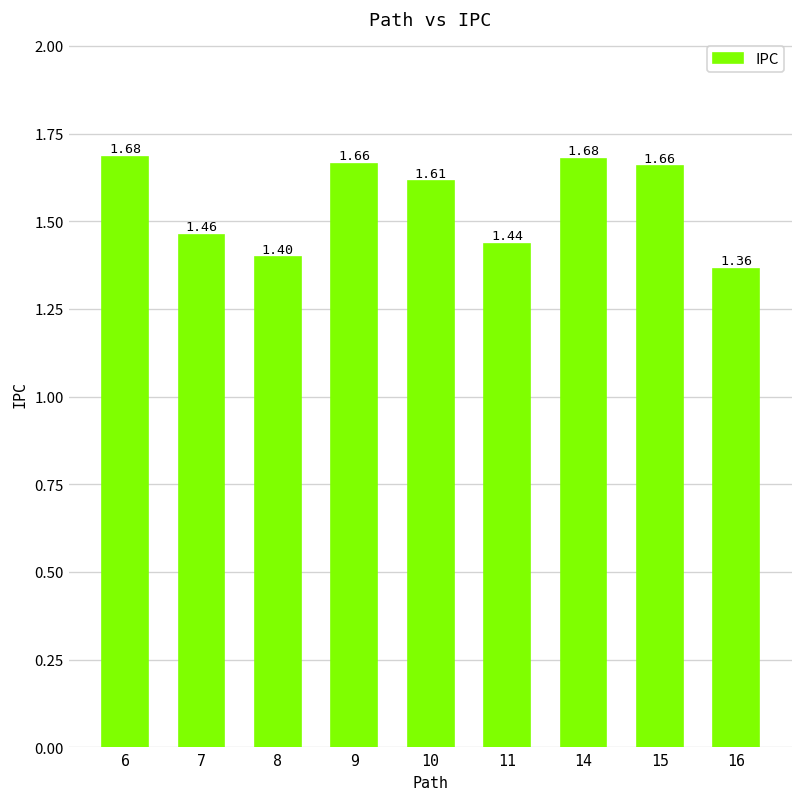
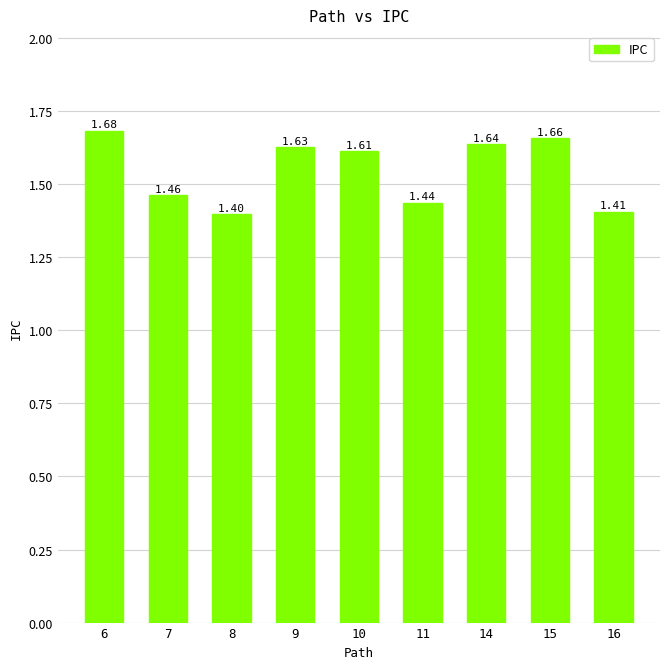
9: 1.66 -> 1.63
14: 1.68 -> 1.64
16: 1.36 -> 1.41
